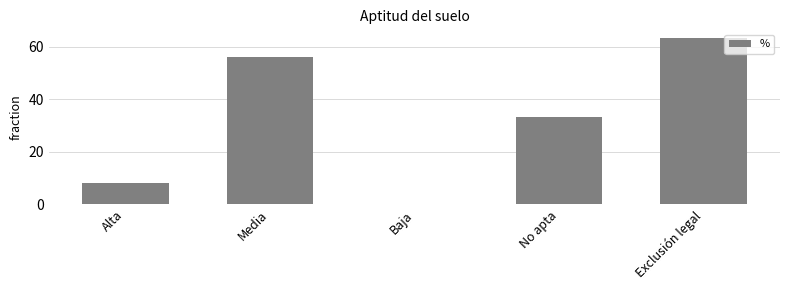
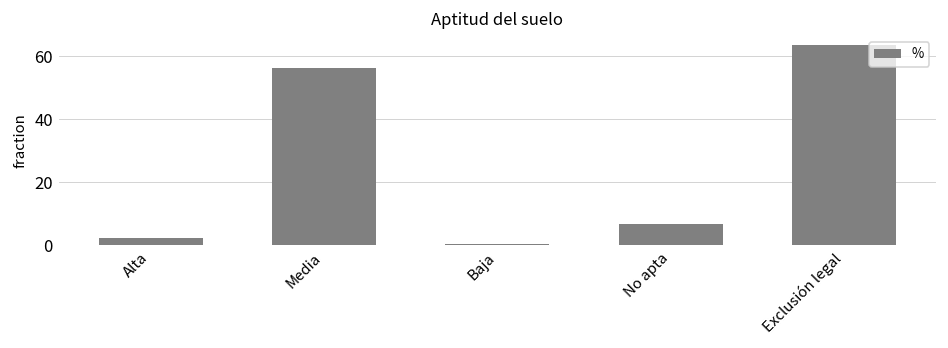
Alta: 8 -> 2
No apta: 33 -> 7
